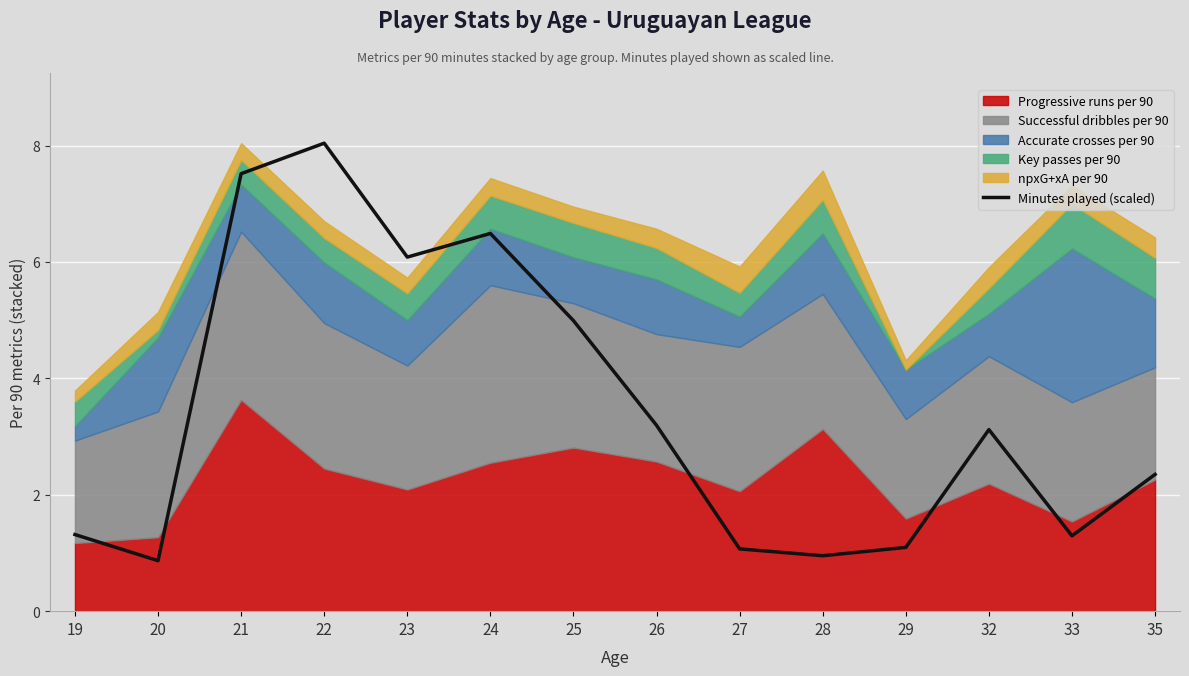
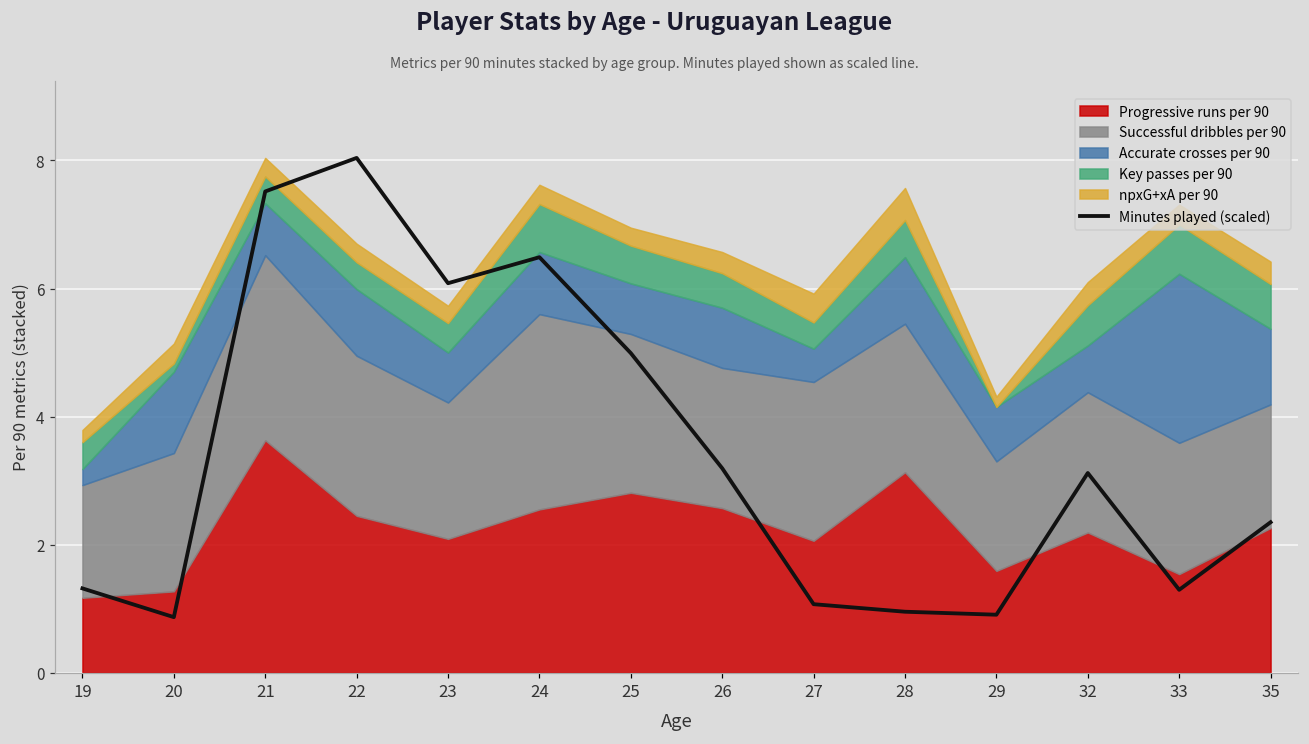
Key passes per 90, 24: 0.6 -> 0.8
Minutes played (scaled), 29: 1.1 -> 0.9
Key passes per 90, 32: 0.4 -> 0.6
